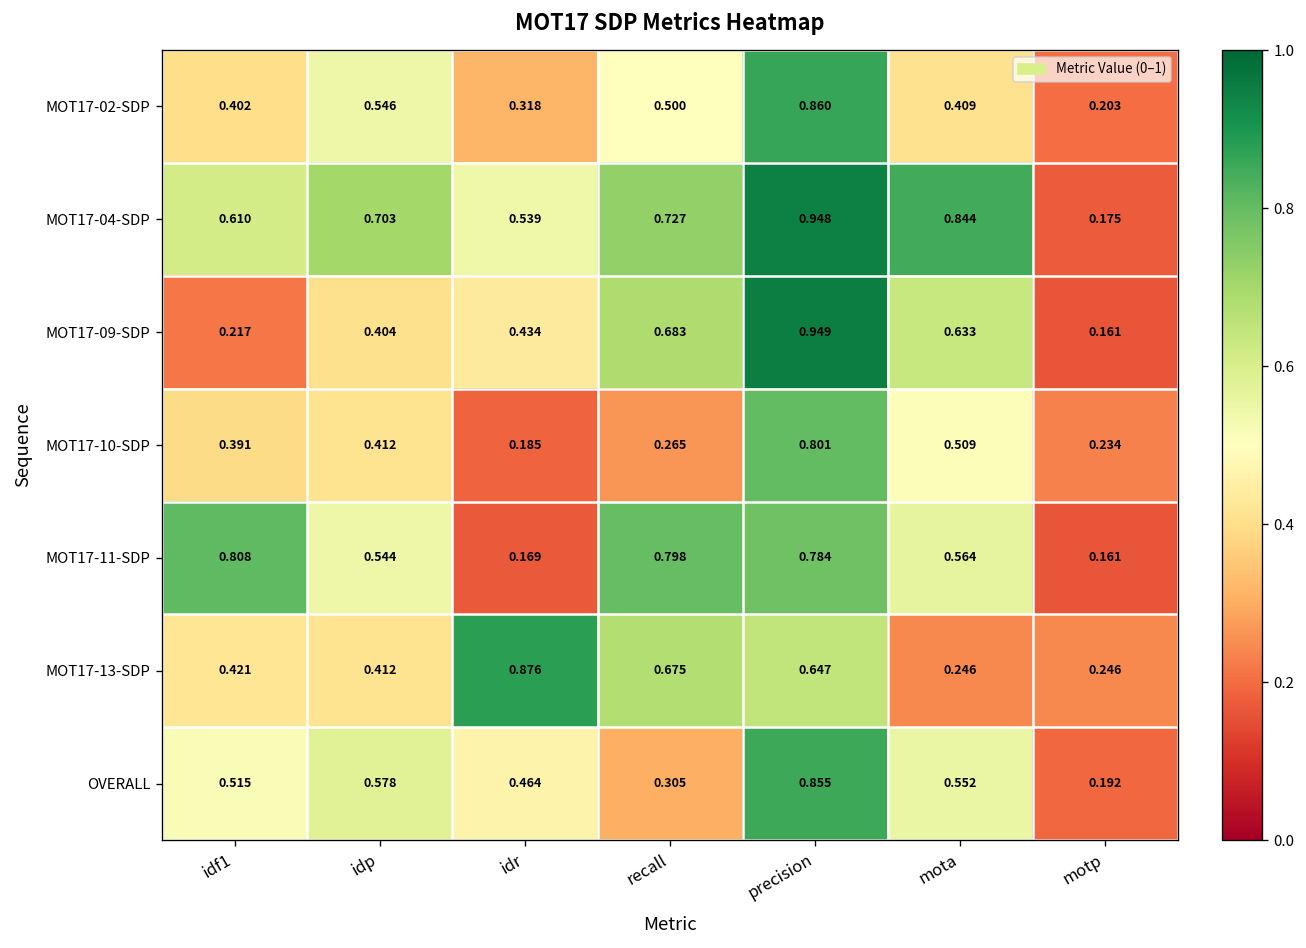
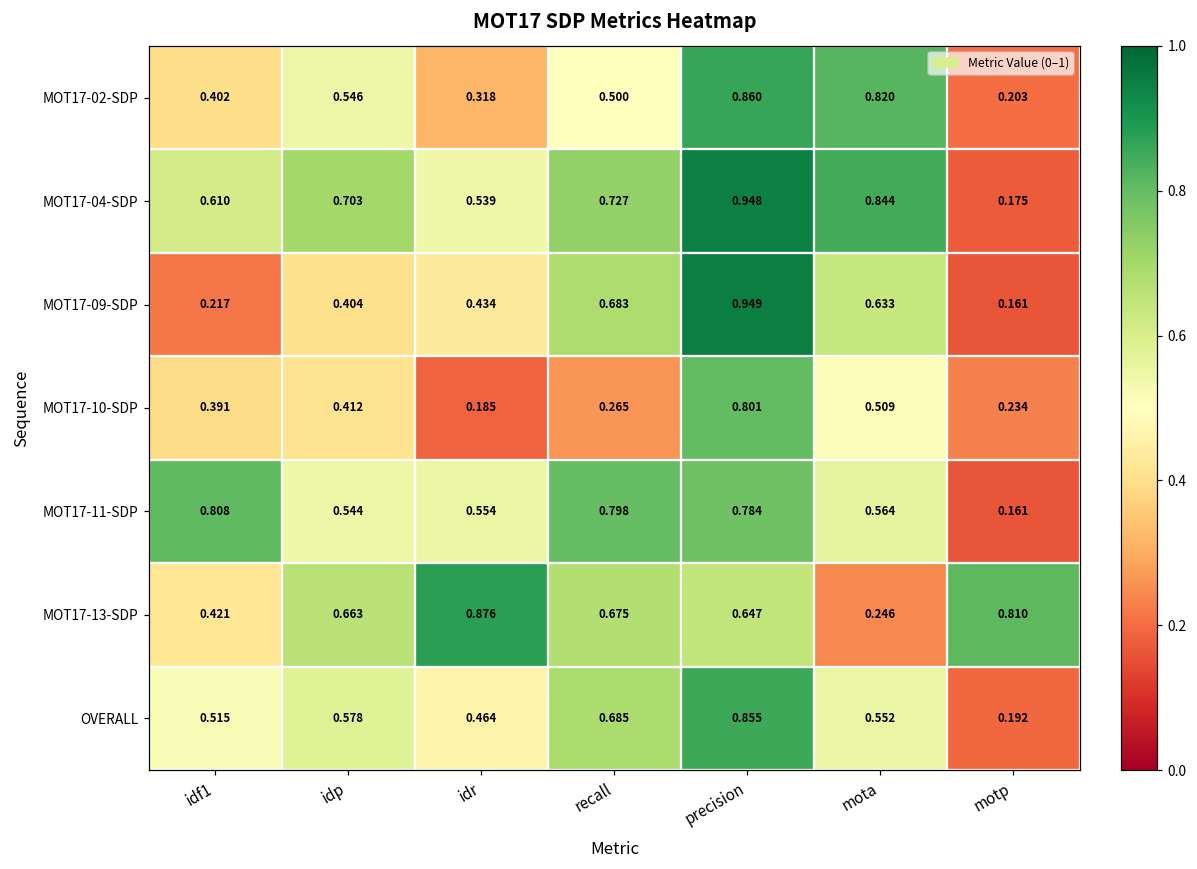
MOT17-02-SDP, mota: 0.409 -> 0.820
MOT17-11-SDP, idr: 0.169 -> 0.554
MOT17-13-SDP, idp: 0.412 -> 0.663
MOT17-13-SDP, motp: 0.246 -> 0.810
OVERALL, recall: 0.305 -> 0.685
